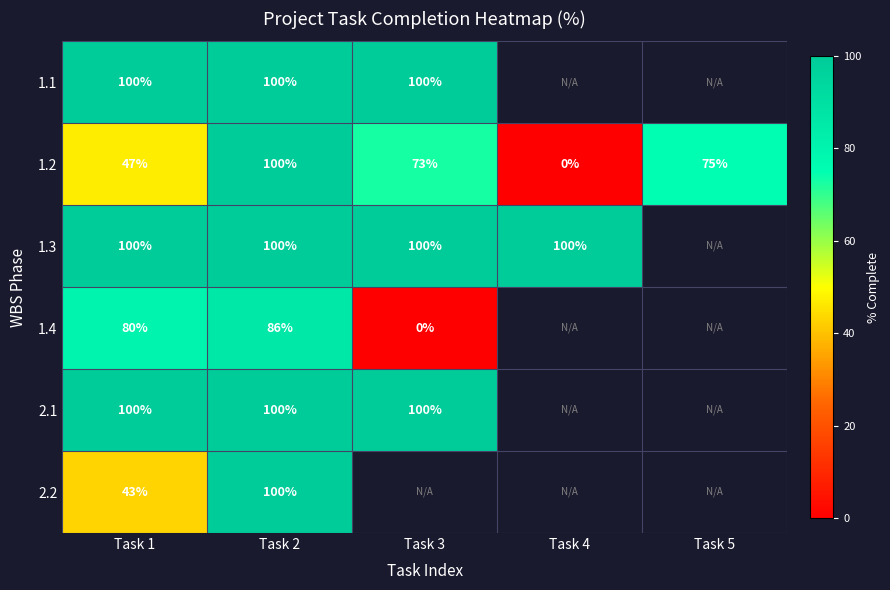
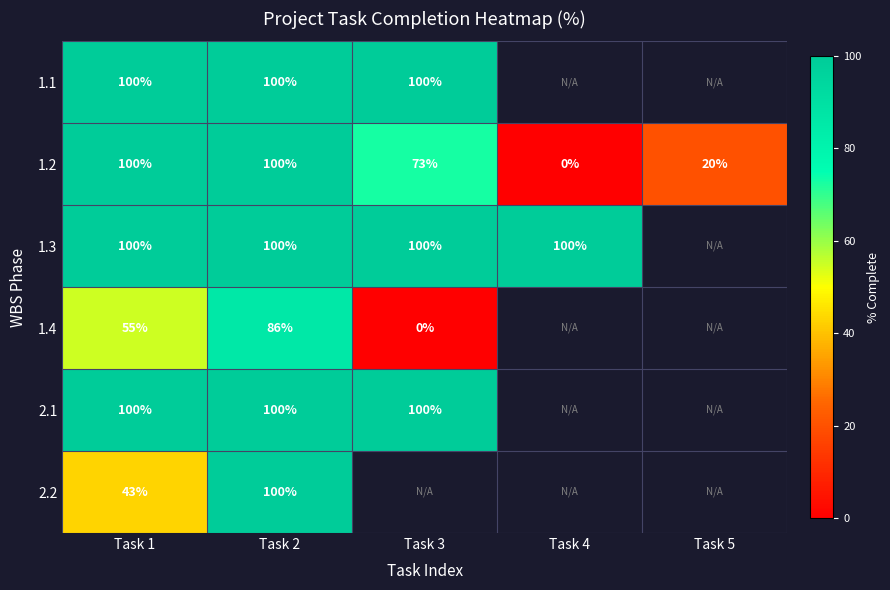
1.2, Task 1: 47% -> 100%
1.2, Task 5: 75% -> 20%
1.4, Task 1: 80% -> 55%
